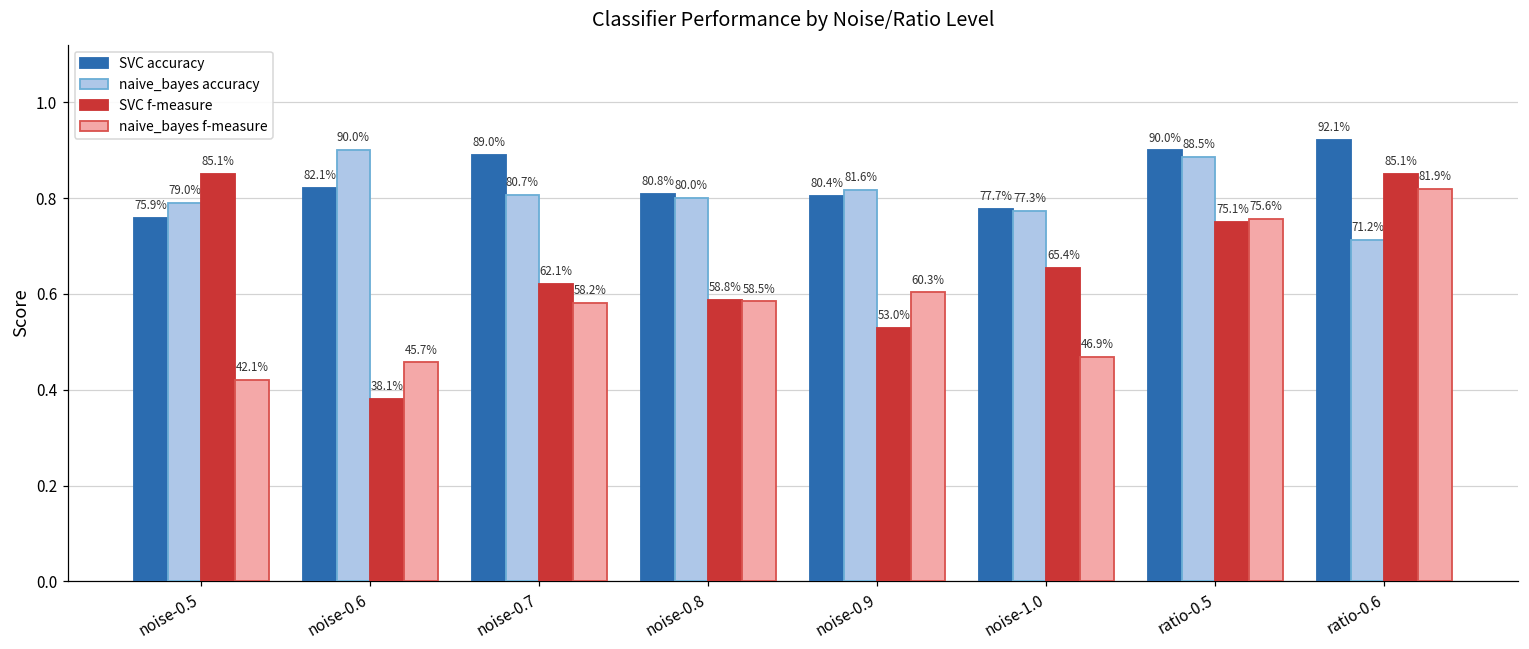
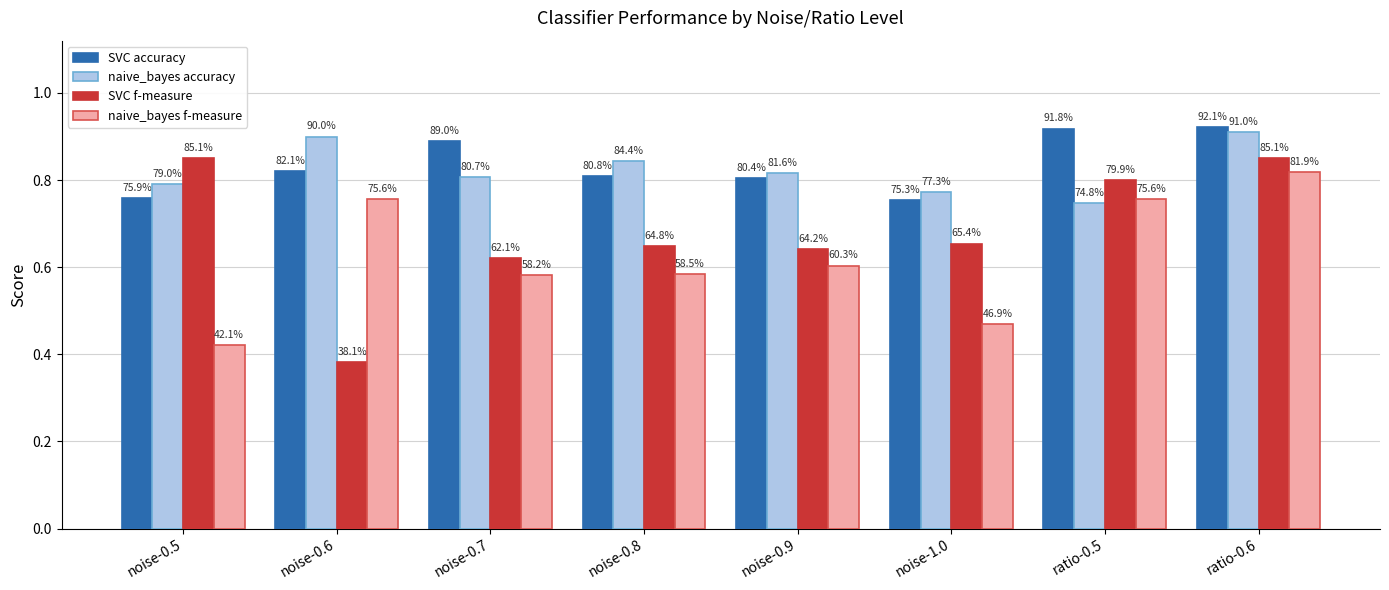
naive_bayes f-measure, noise-0.6: 45.7% -> 75.6%
naive_bayes accuracy, noise-0.8: 80.0% -> 84.4%
SVC f-measure, noise-0.8: 58.8% -> 64.8%
SVC f-measure, noise-0.9: 53.0% -> 64.2%
SVC accuracy, noise-1.0: 77.7% -> 75.3%
SVC accuracy, ratio-0.5: 90.0% -> 91.8%
naive_bayes accuracy, ratio-0.5: 88.5% -> 74.8%
SVC f-measure, ratio-0.5: 75.1% -> 79.9%
naive_bayes accuracy, ratio-0.6: 71.2% -> 91.0%
